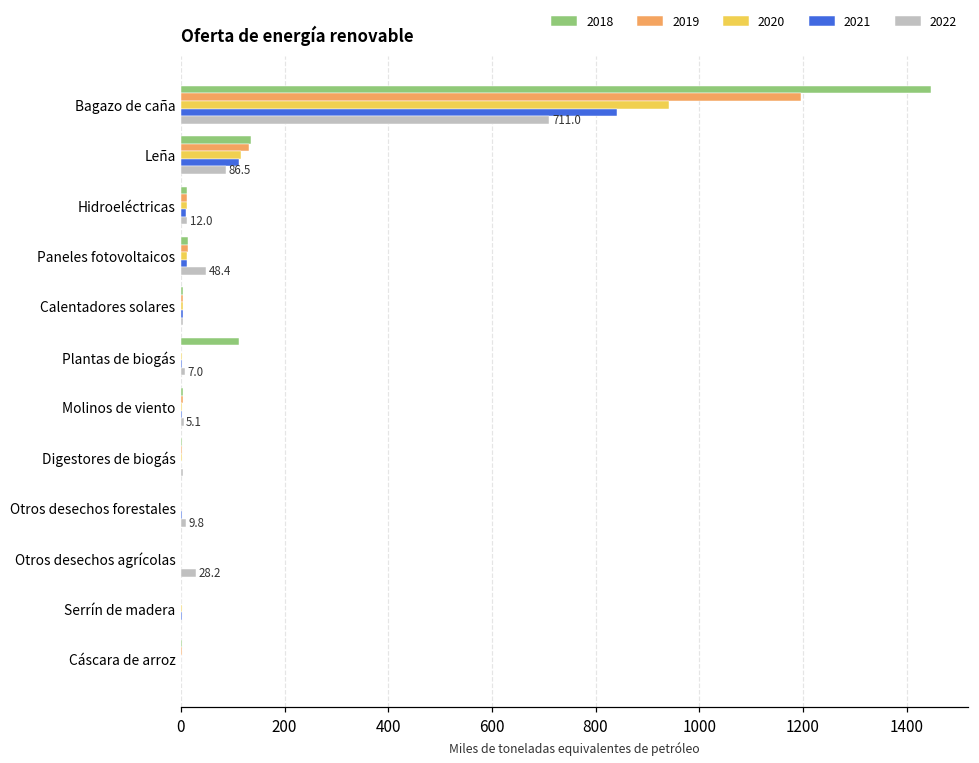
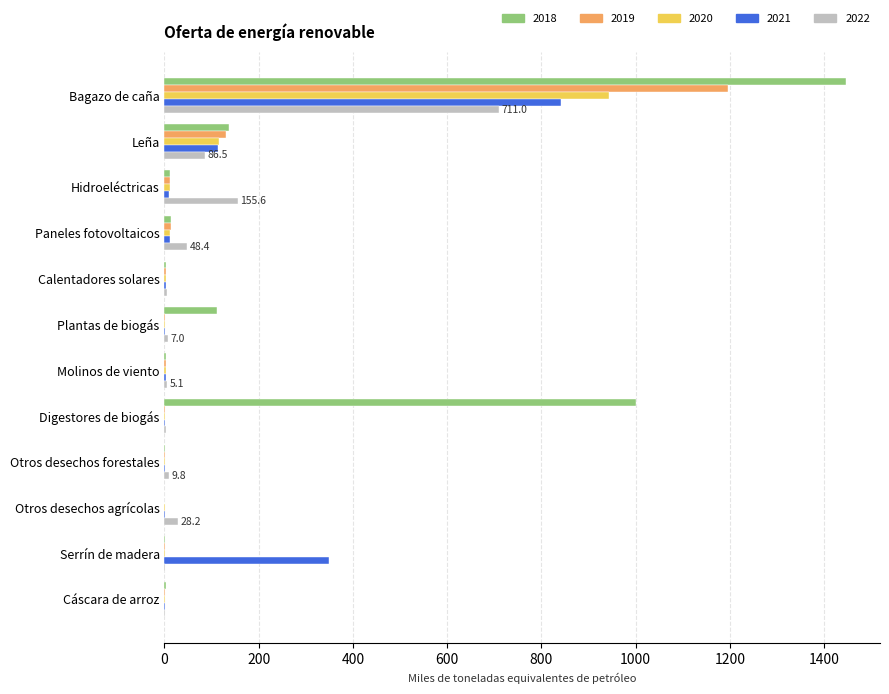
2022, Hidroeléctricas: 12.0 -> 155.6
2018, Digestores de biogás: 0 -> 1000
2021, Serrín de madera: 0 -> 350
